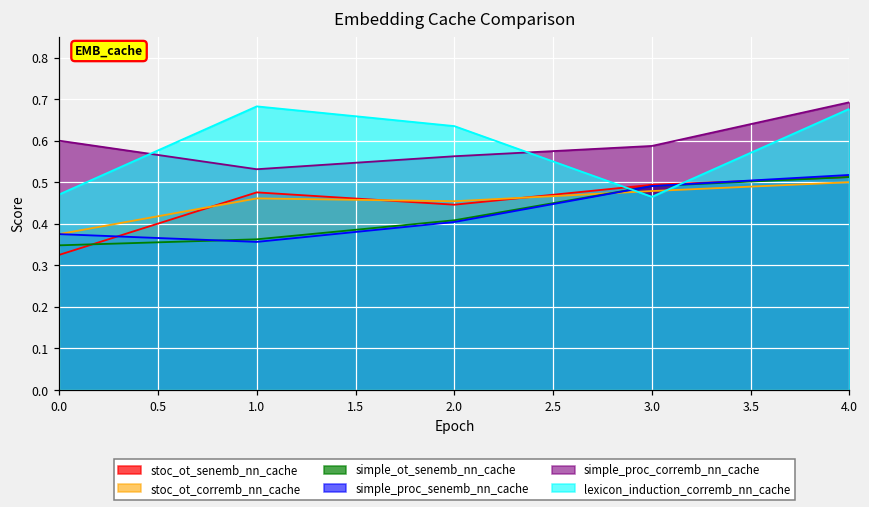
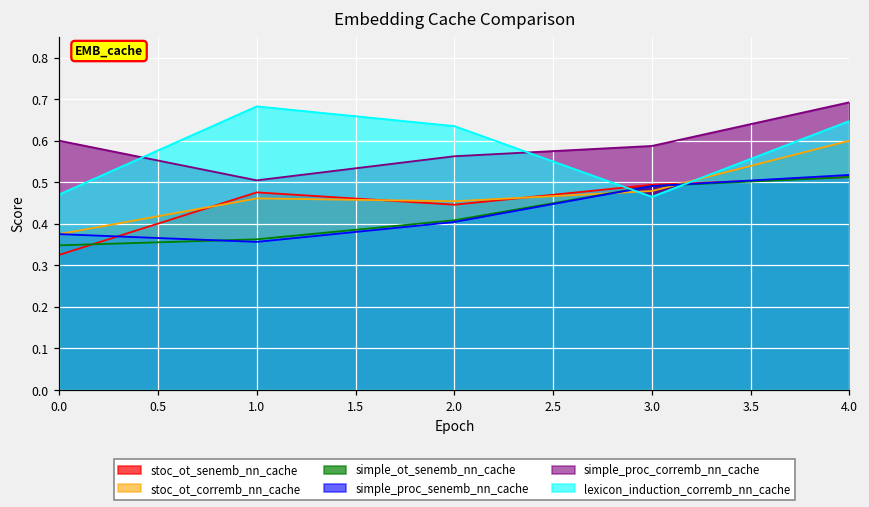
simple_proc_corremb_nn_cache, 1.0: 0.53 -> 0.50
stoc_ot_corremb_nn_cache, 4.0: 0.5 -> 0.6
lexicon_induction_corremb_nn_cache, 4.0: 0.68 -> 0.65
